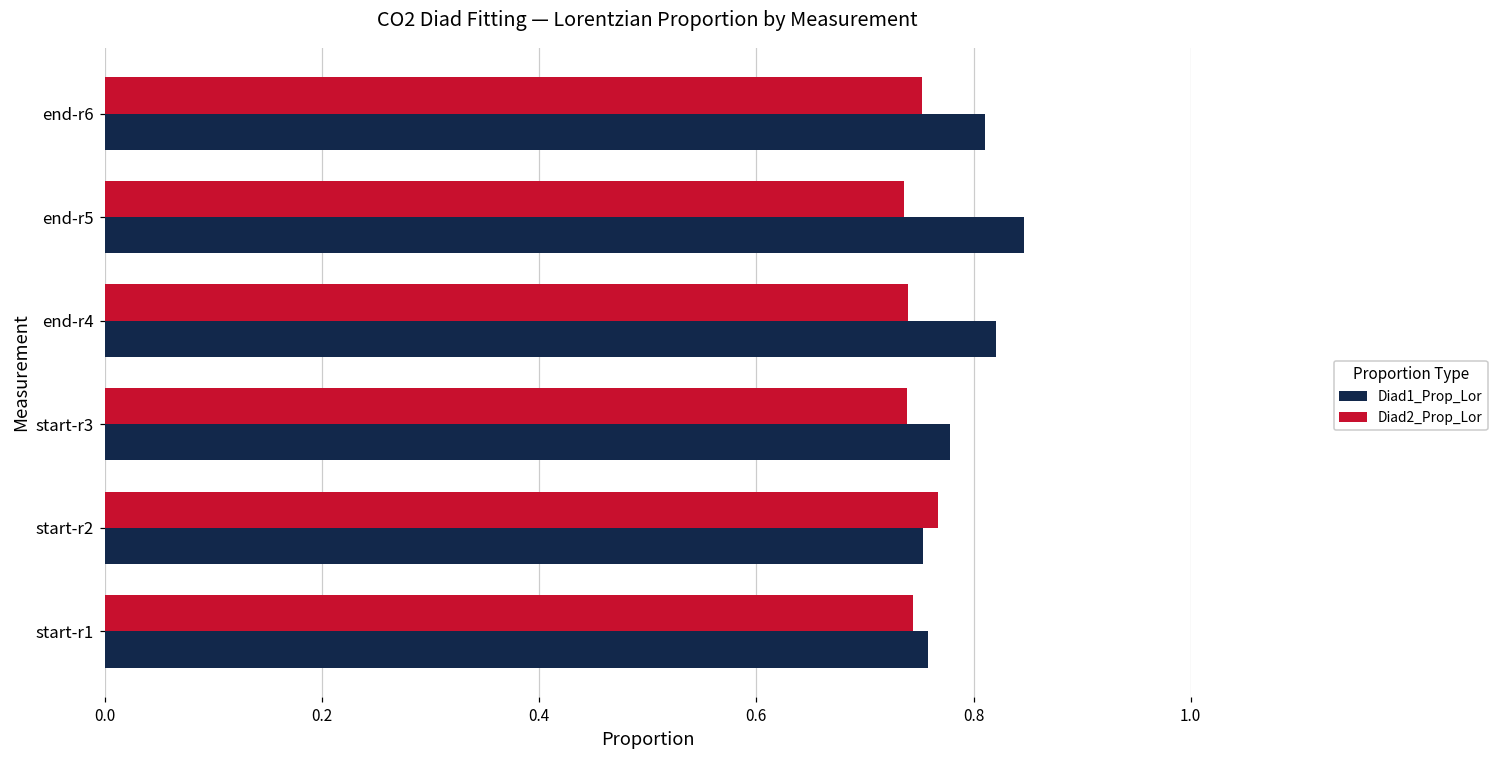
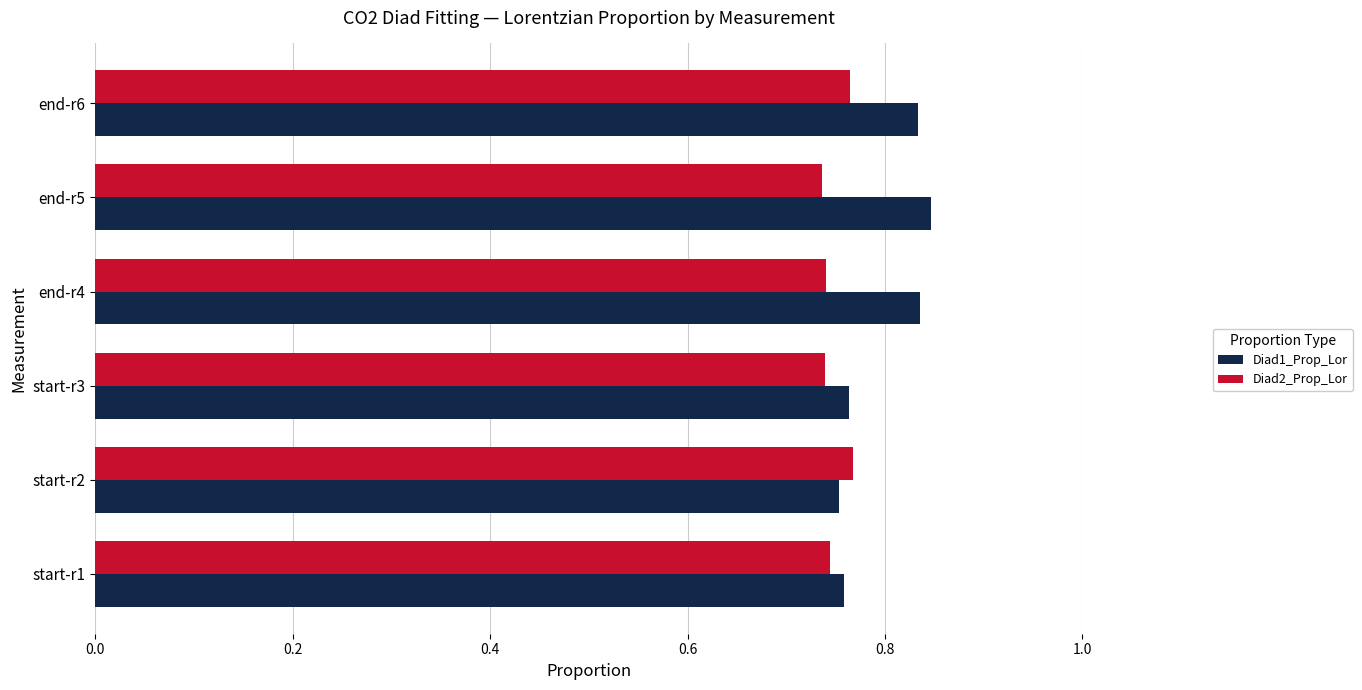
Diad2_Prop_Lor, end-r6: 0.75 -> 0.76
Diad1_Prop_Lor, end-r6: 0.81 -> 0.83
Diad1_Prop_Lor, end-r4: 0.82 -> 0.84
Diad1_Prop_Lor, start-r3: 0.78 -> 0.76
